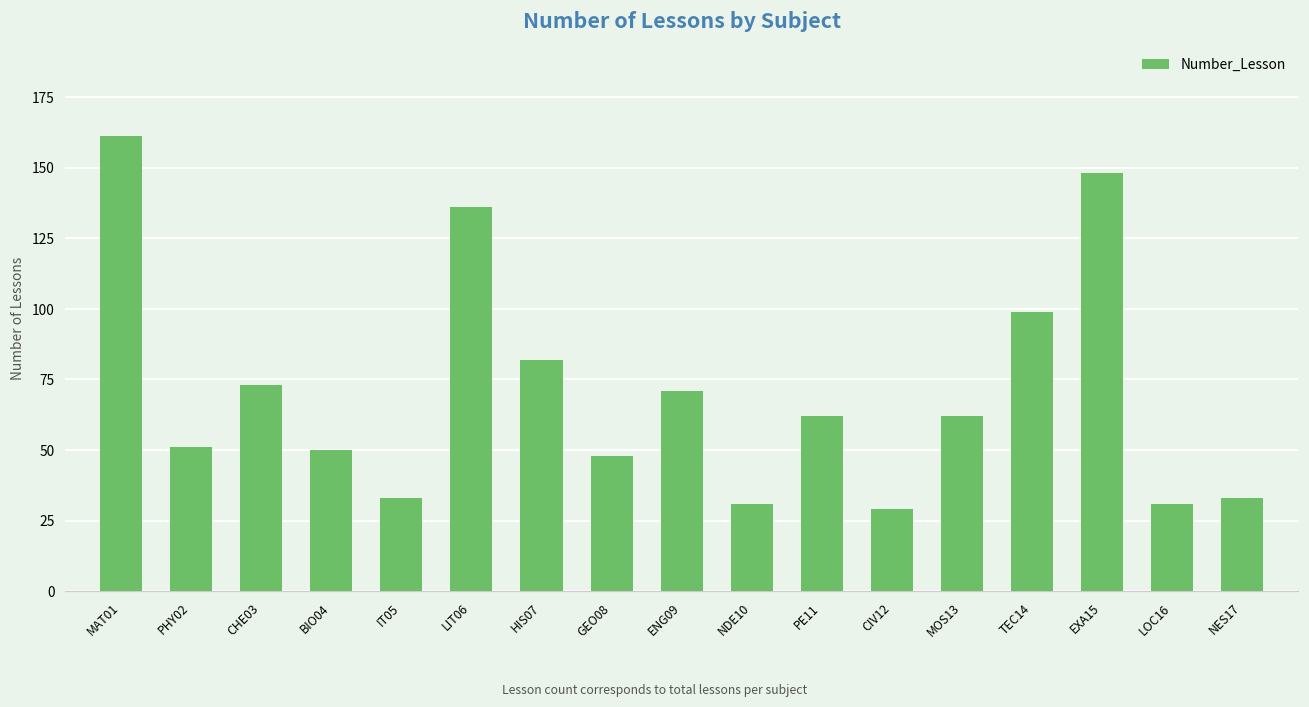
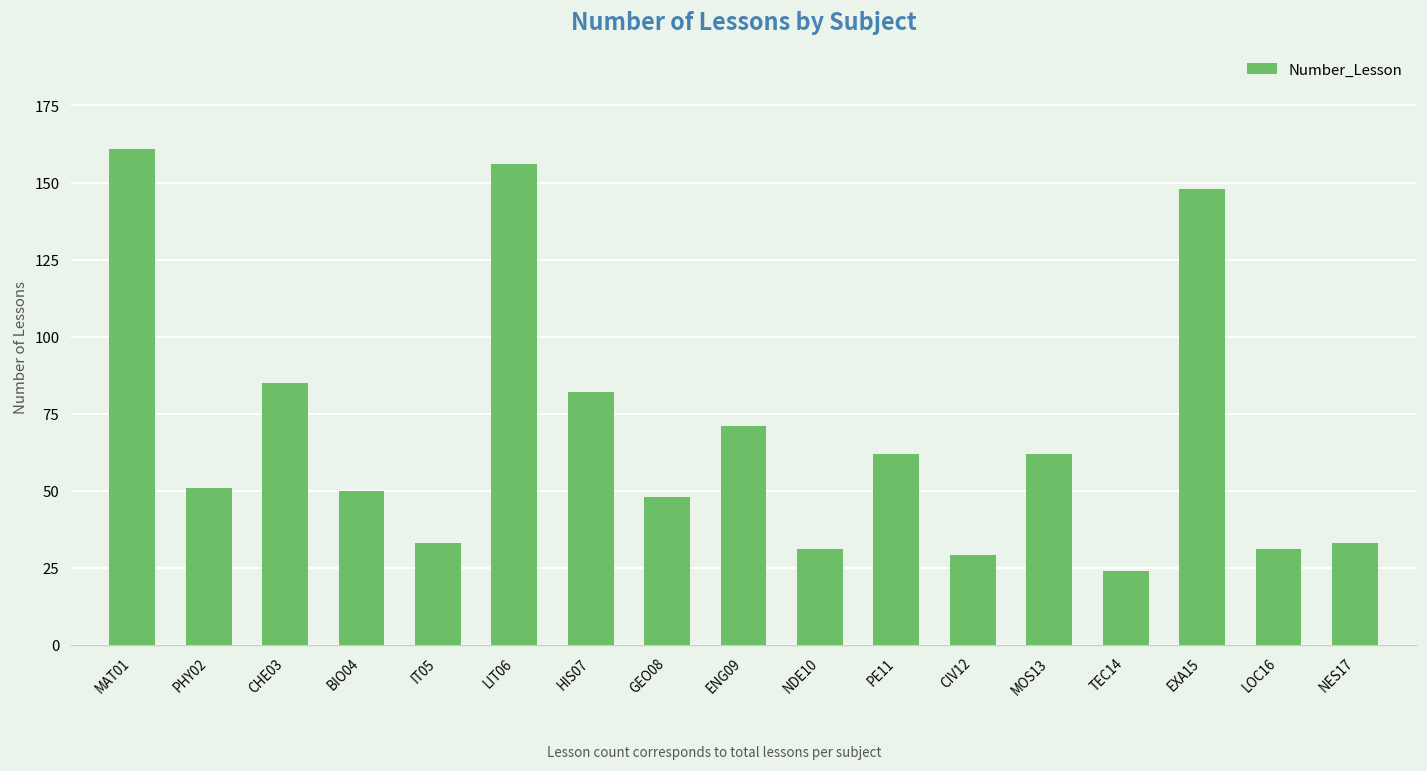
CHE03: 73 -> 85
LIT06: 136 -> 156
TEC14: 99 -> 24
